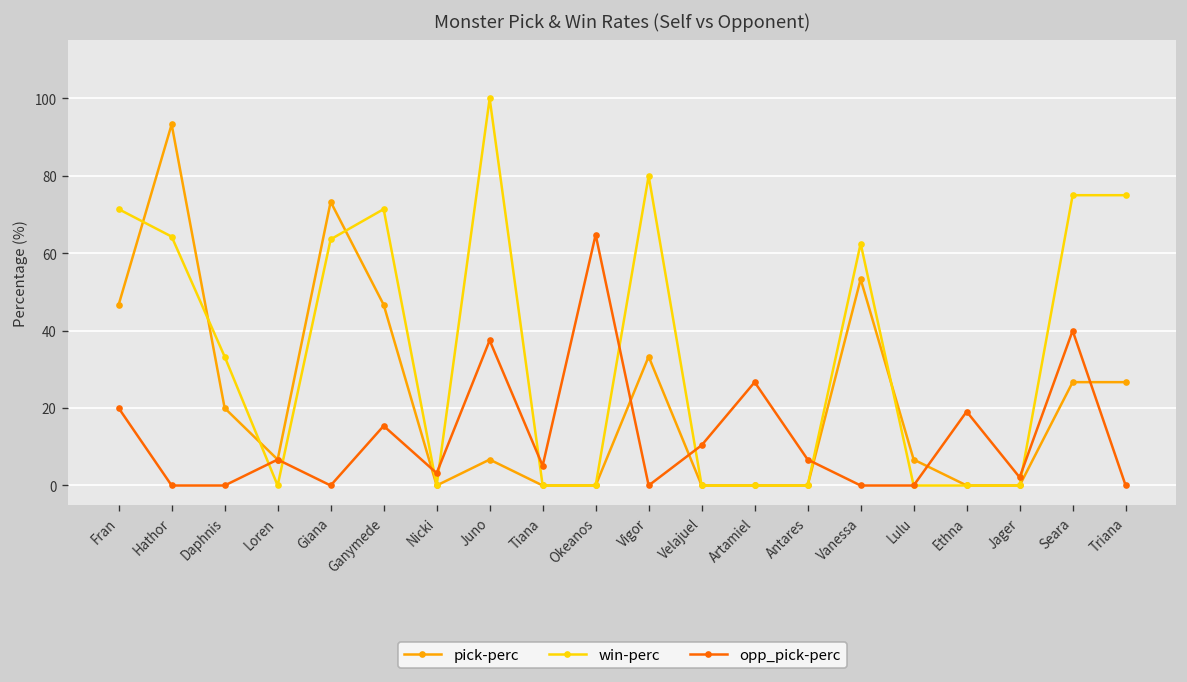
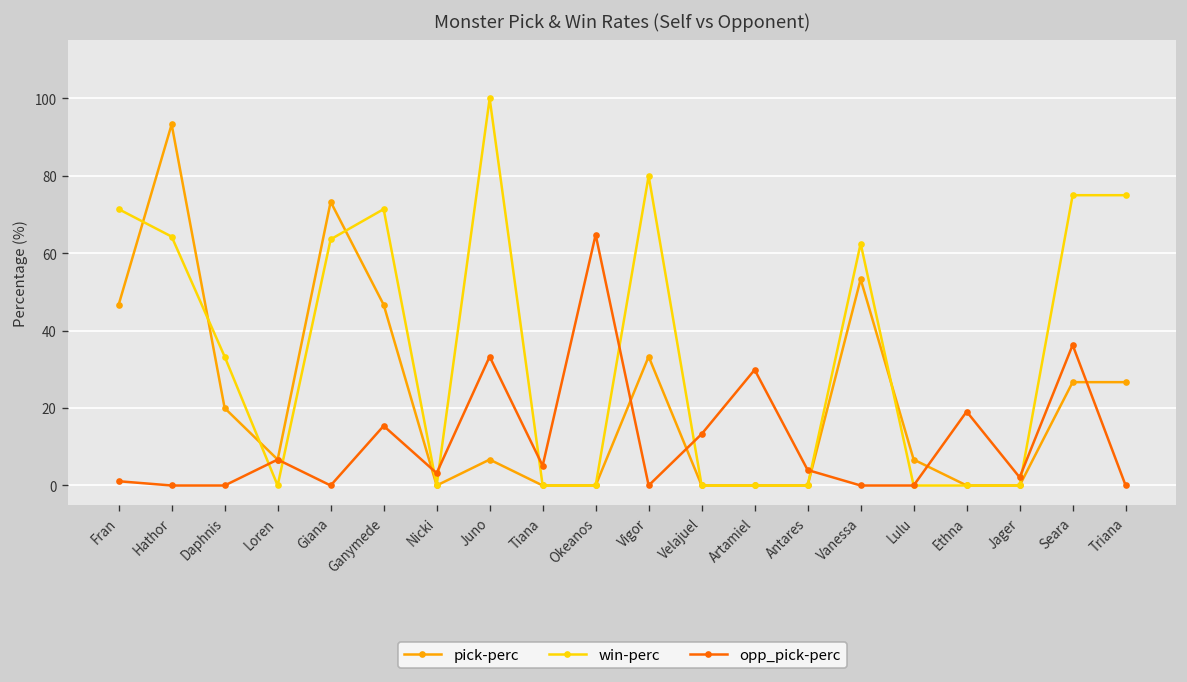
opp_pick-perc, Fran: 20 -> 1
opp_pick-perc, Juno: 38 -> 33
opp_pick-perc, Velajuel: 10 -> 13
opp_pick-perc, Artamiel: 27 -> 30
opp_pick-perc, Antares: 7 -> 4
opp_pick-perc, Seara: 40 -> 36
